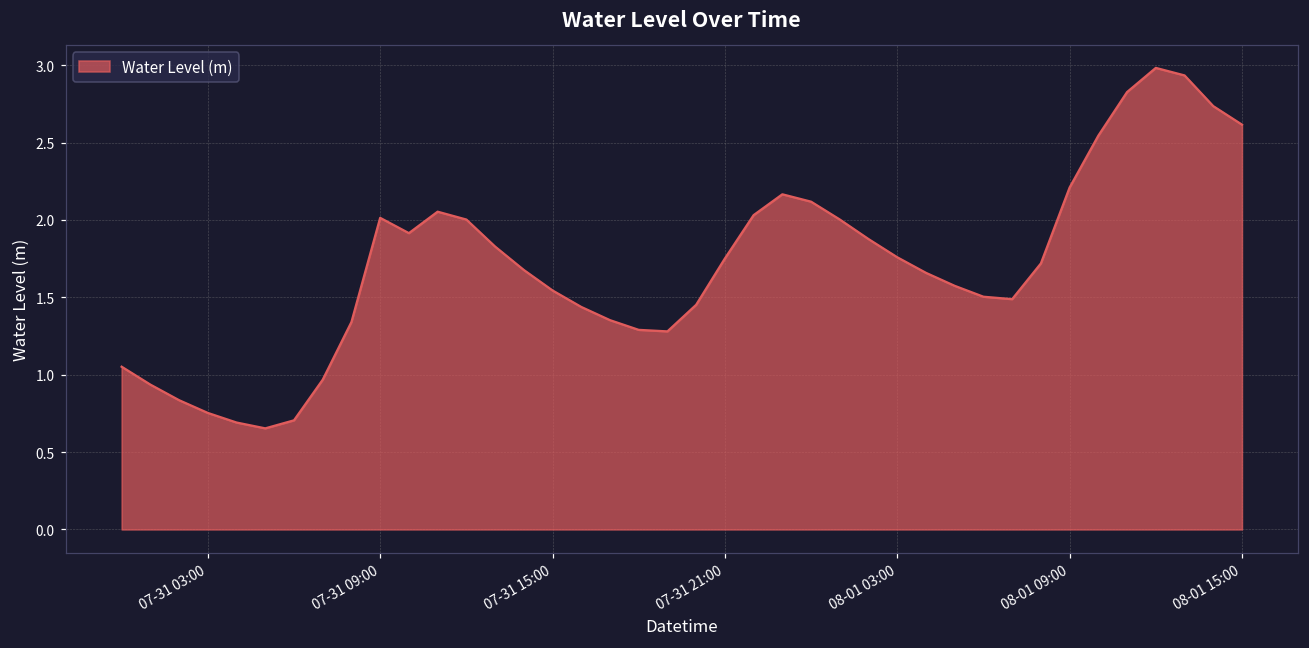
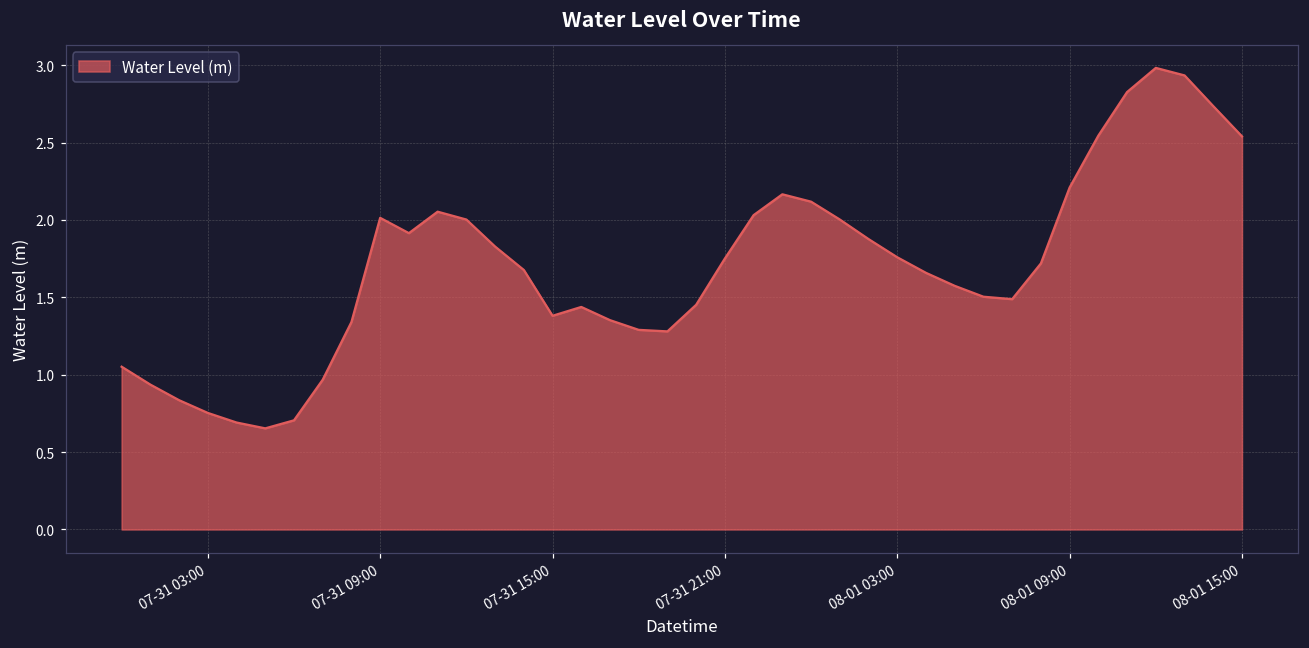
07-31 15:00: 1.54 -> 1.38
08-01 15:00: 2.62 -> 2.54
